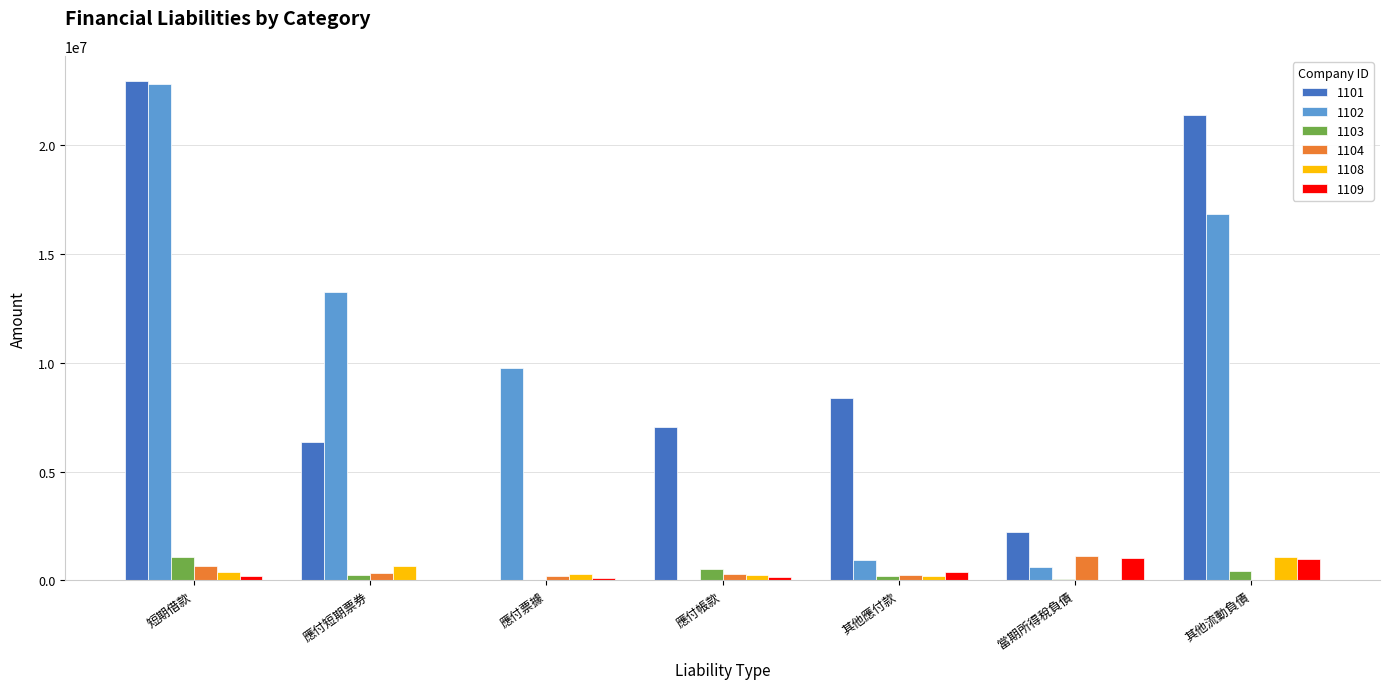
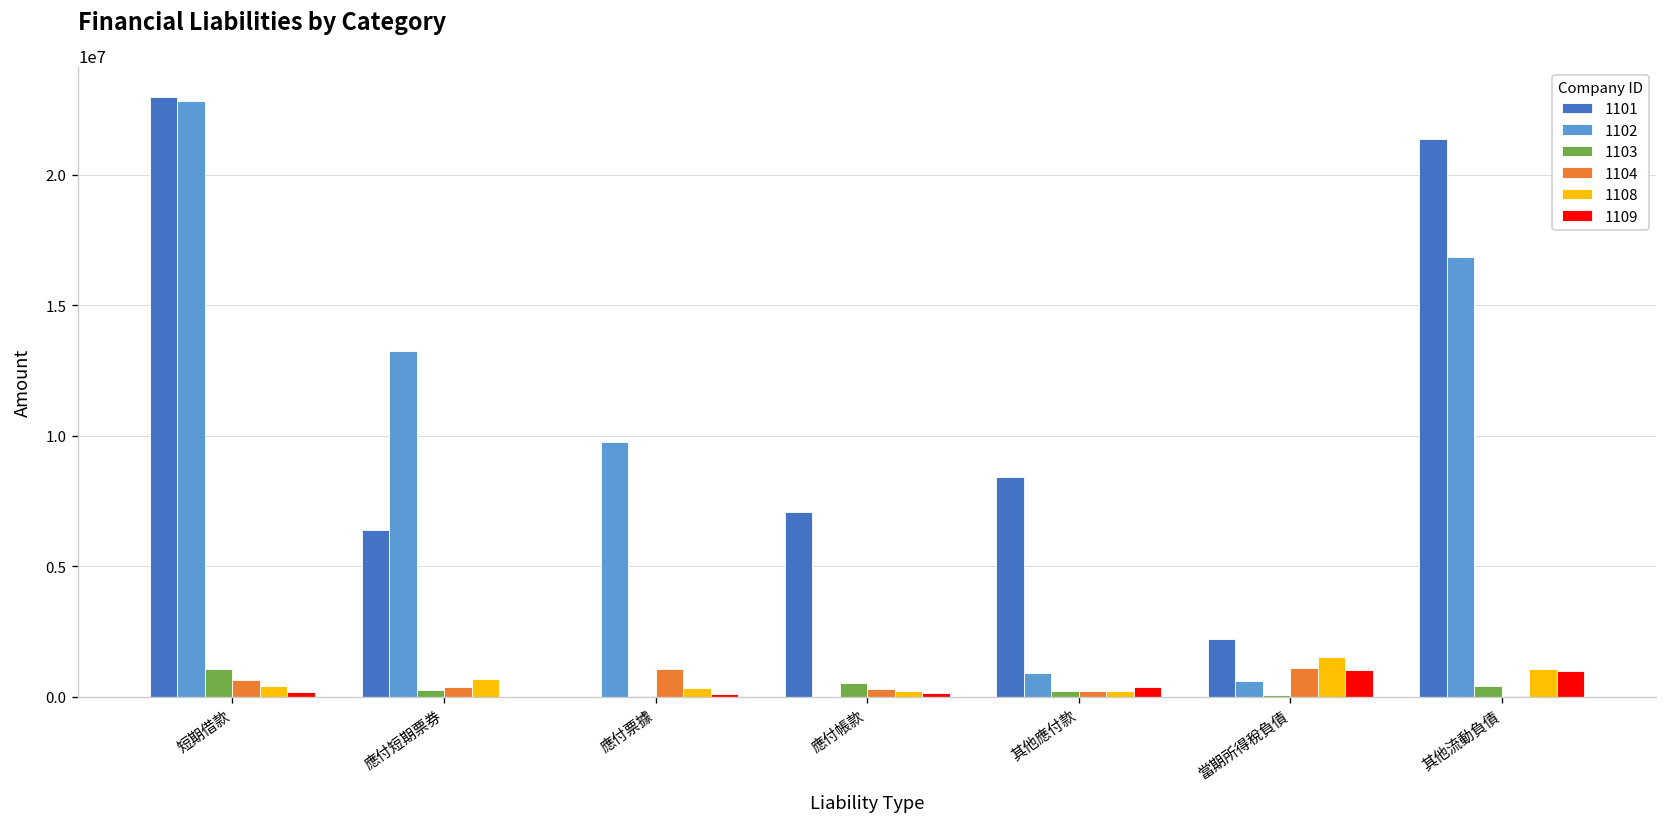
1104, 應付票據: 200000 -> 1100000
1108, 當期所得稅負債: 0 -> 1500000
